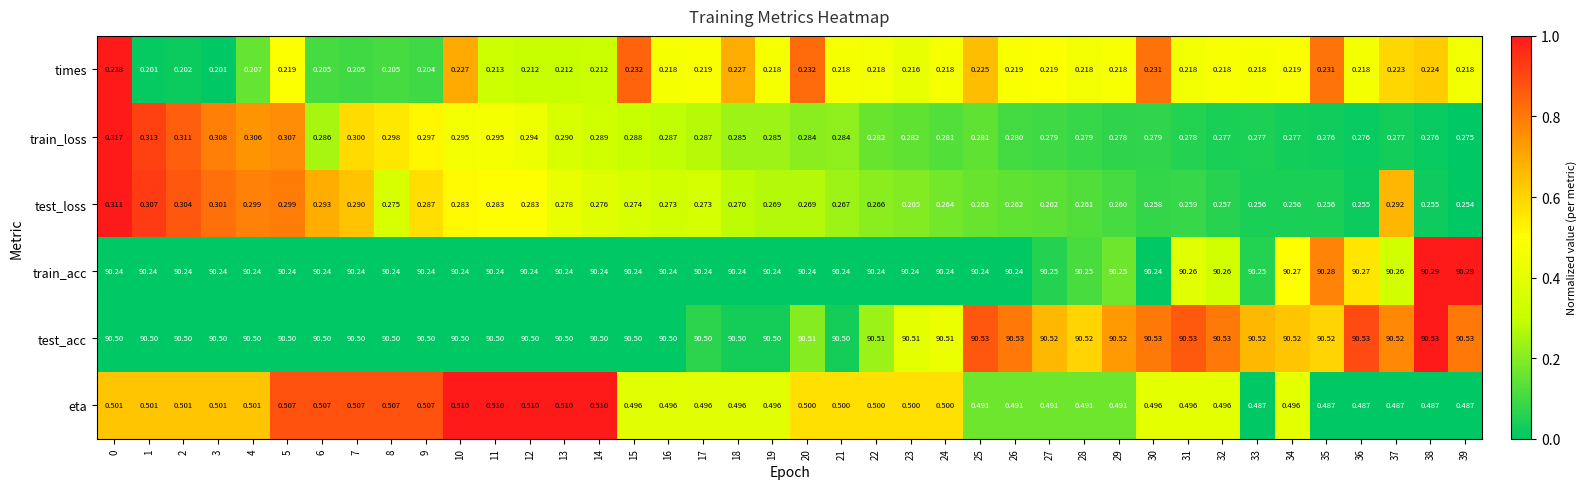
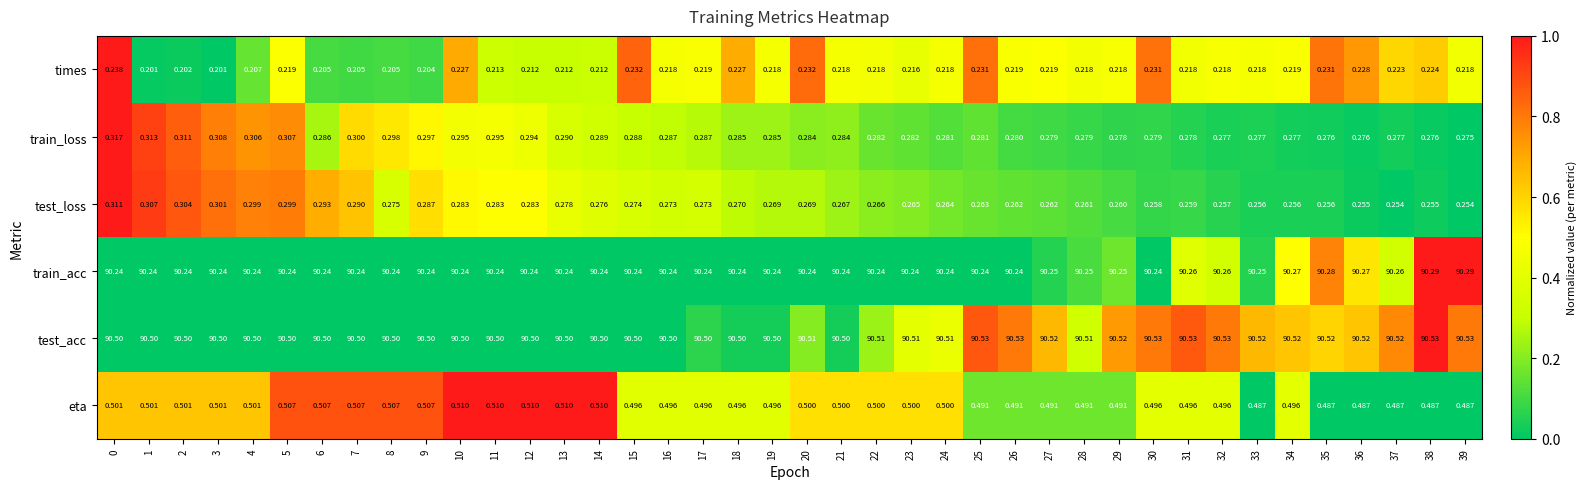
times, 25: 0.225 -> 0.231
times, 36: 0.218 -> 0.228
test_loss, 37: 0.292 -> 0.254
test_acc, 28: 90.52 -> 90.51
test_acc, 36: 90.53 -> 90.52
